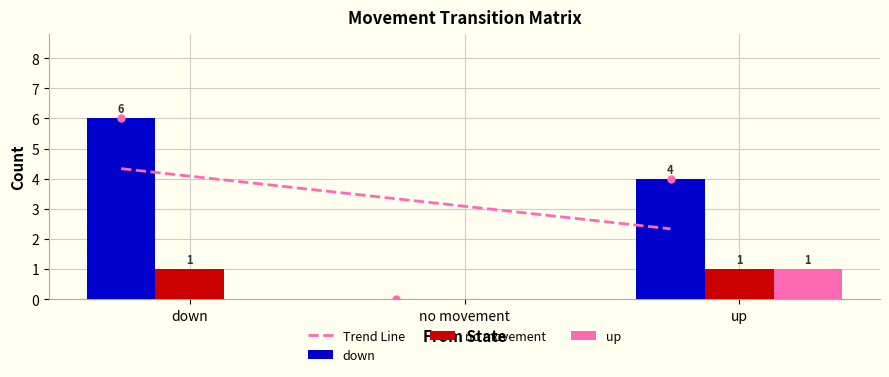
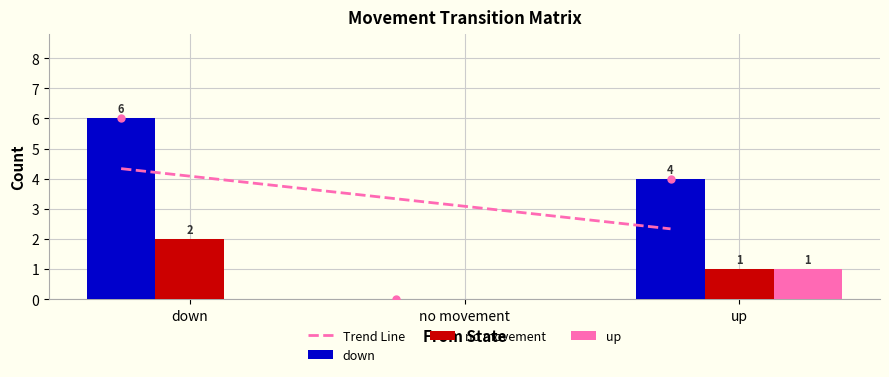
no movement, down: 1 -> 2
